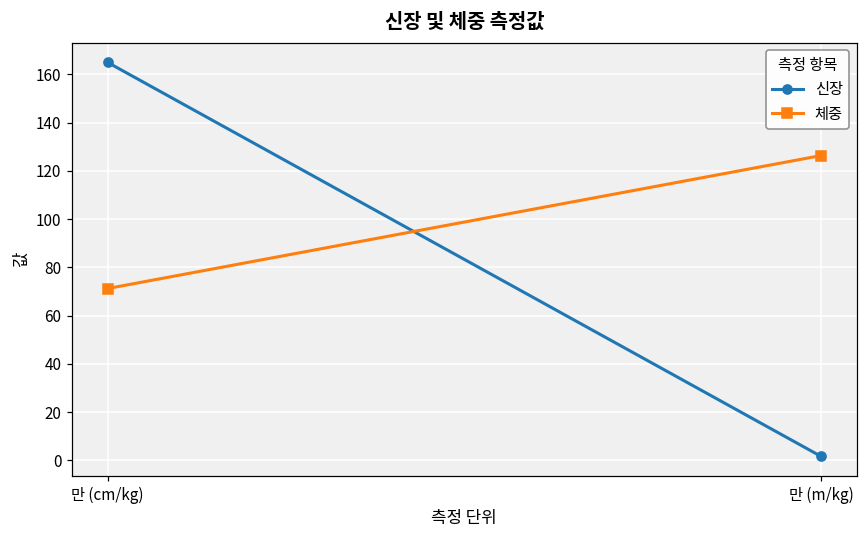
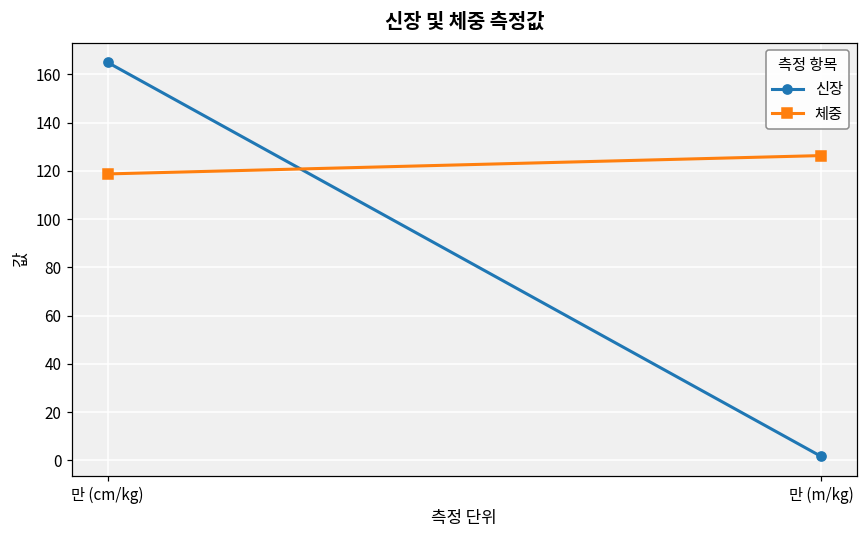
체중, 만 (cm/kg): 71 -> 119
